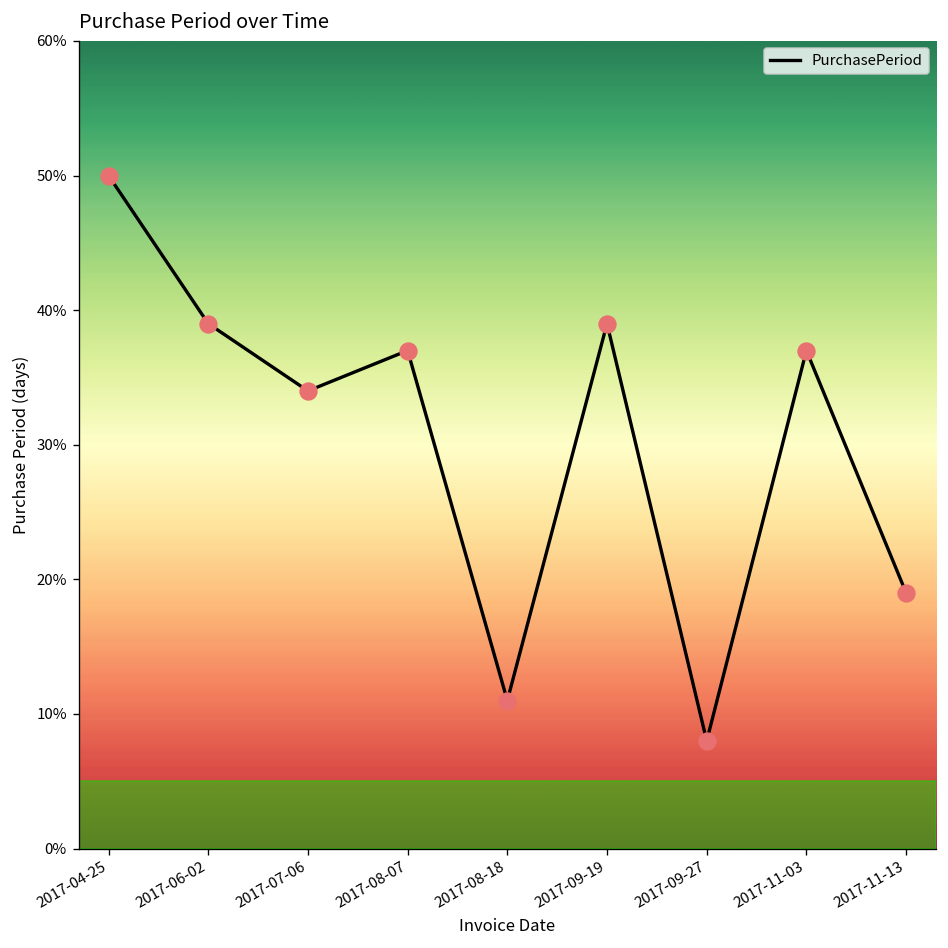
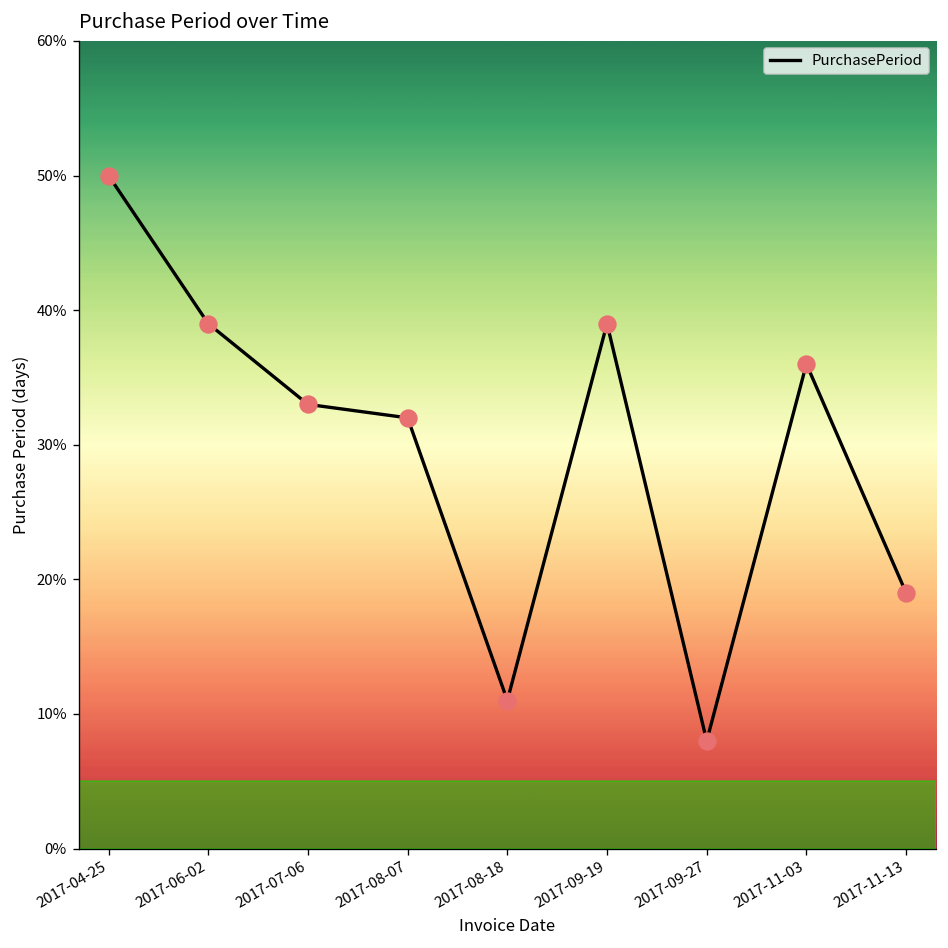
2017-07-06: 34% -> 33%
2017-08-07: 37% -> 32%
2017-11-03: 37% -> 36%
